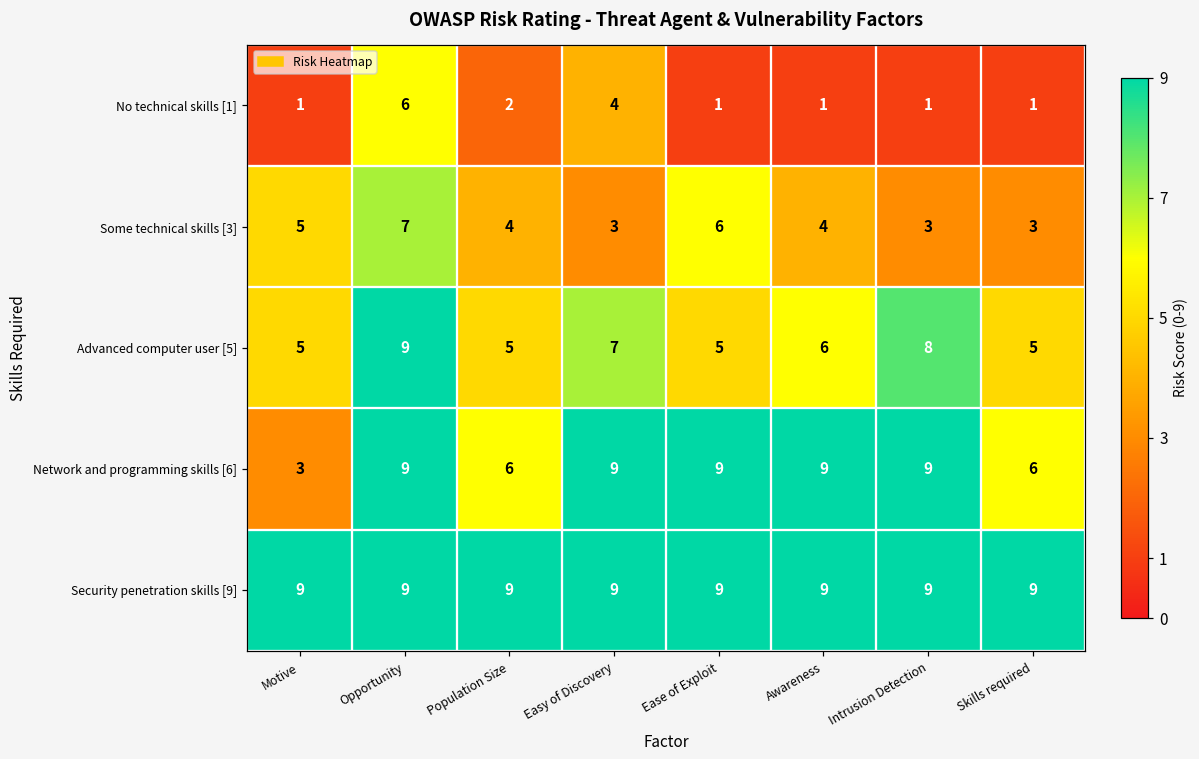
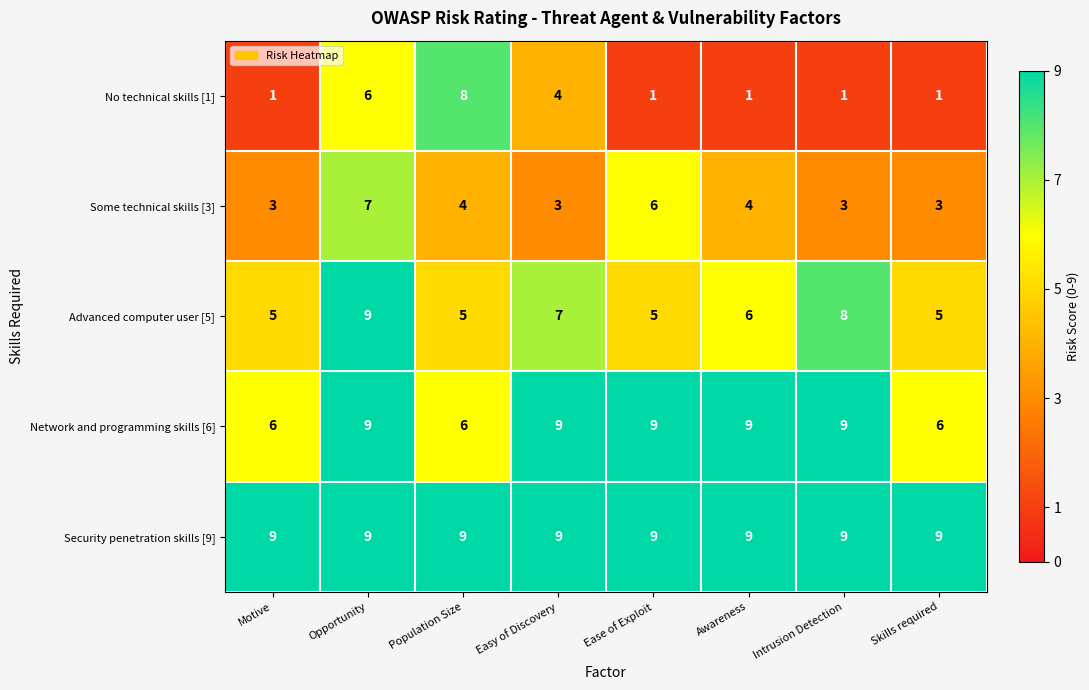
No technical skills [1], Population Size: 2 -> 8
Some technical skills [3], Motive: 5 -> 3
Network and programming skills [6], Motive: 3 -> 6
